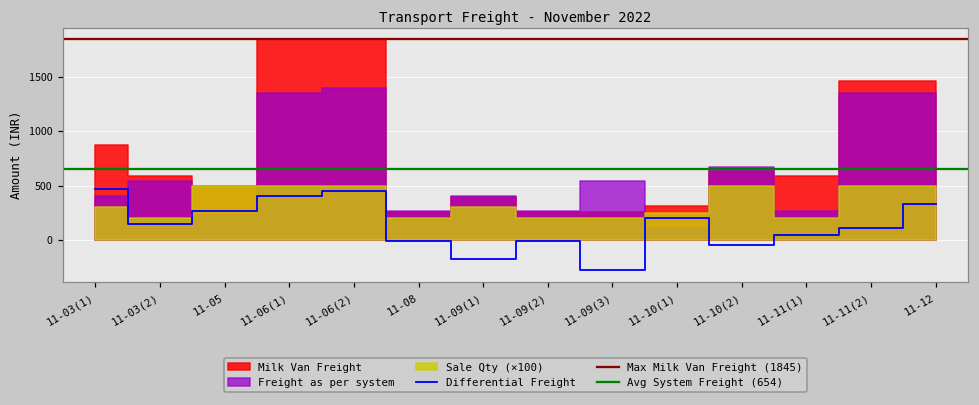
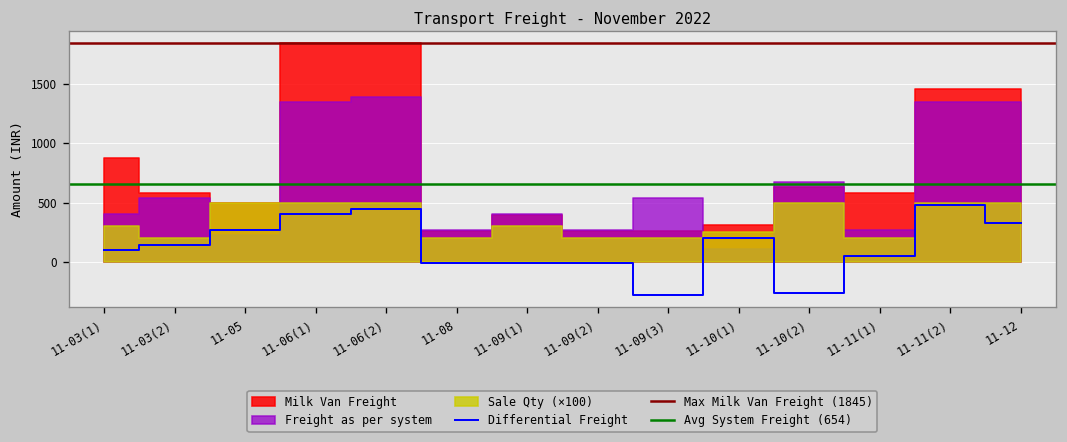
Differential Freight, 11-03(1): 500 -> 100
Differential Freight, 11-09(1): -200 -> 0
Differential Freight, 11-10(2): 0 -> -300
Differential Freight, 11-11(2): 100 -> 500
